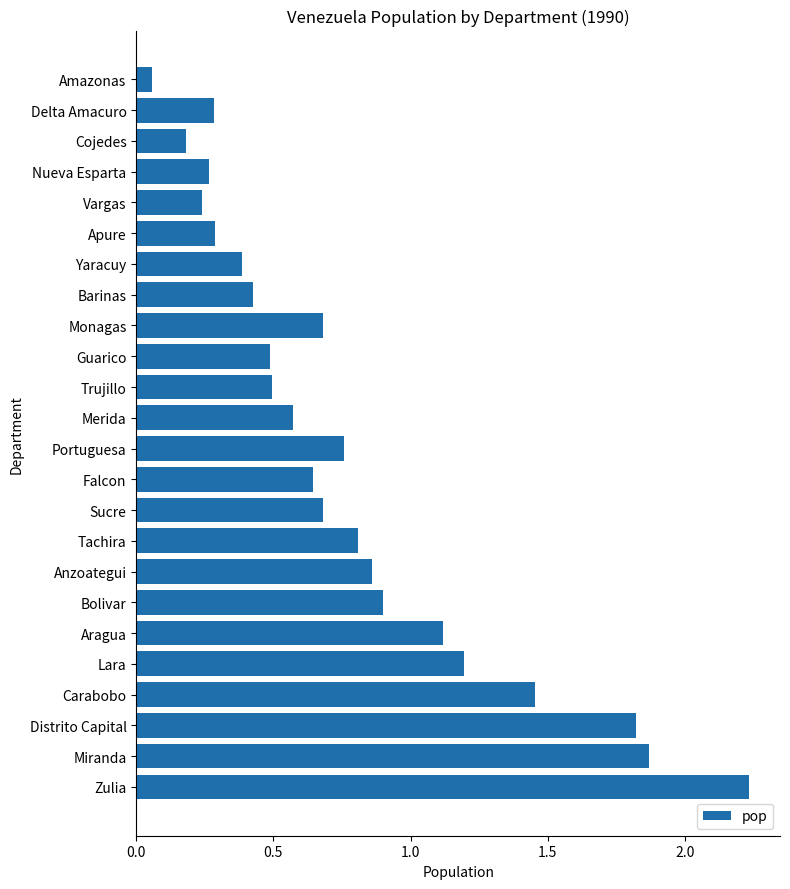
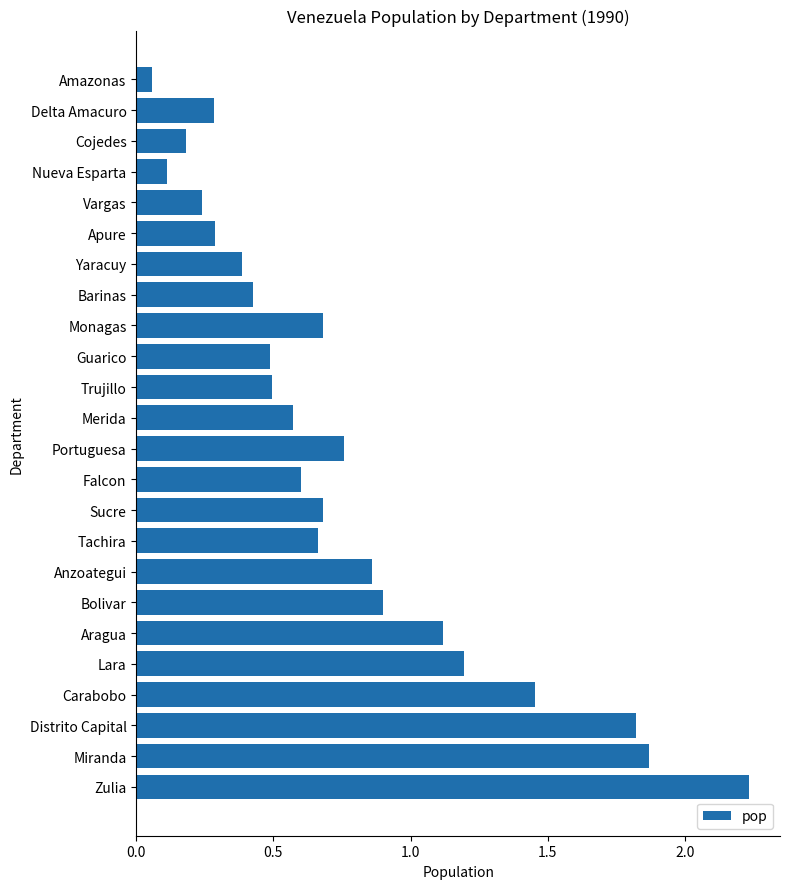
Nueva Esparta: 0.26 -> 0.11
Falcon: 0.64 -> 0.60
Tachira: 0.81 -> 0.66
